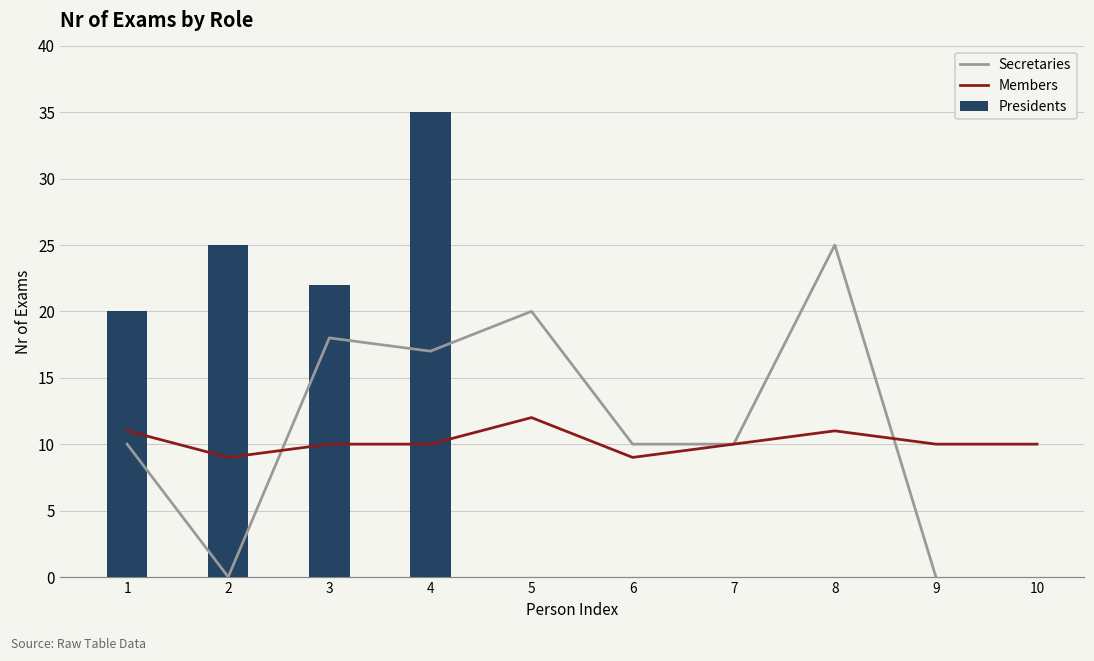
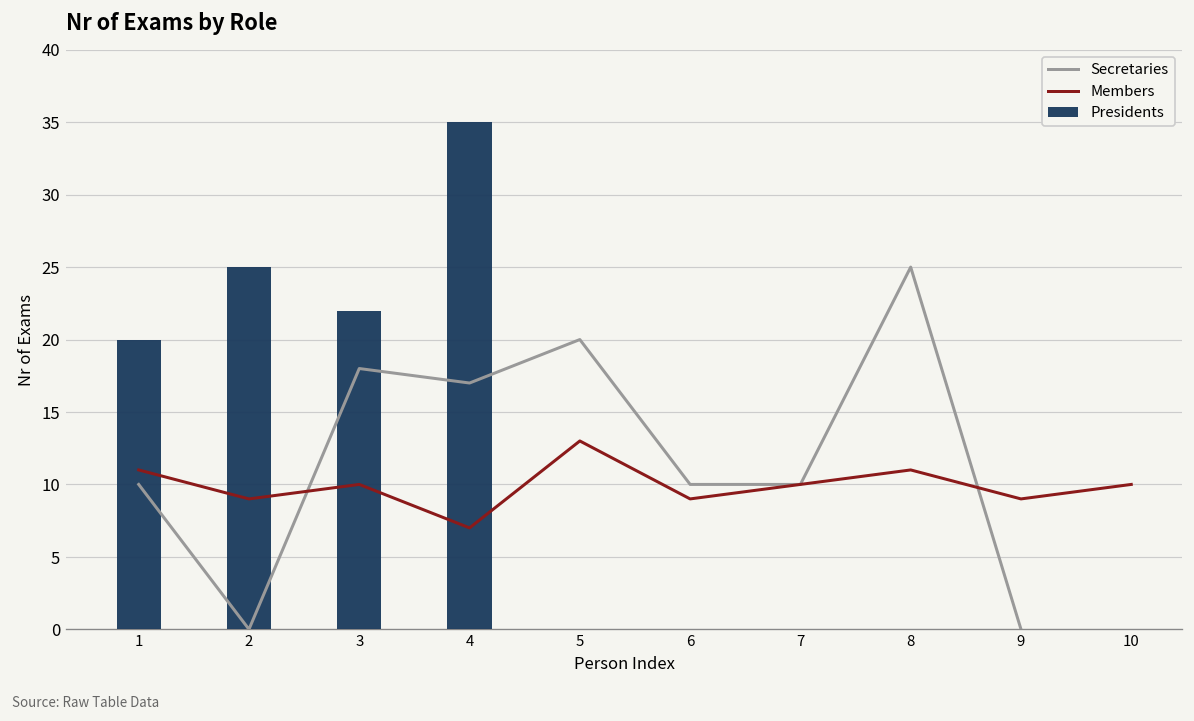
Members, 4: 10 -> 7
Members, 5: 12 -> 13
Members, 9: 10 -> 9
